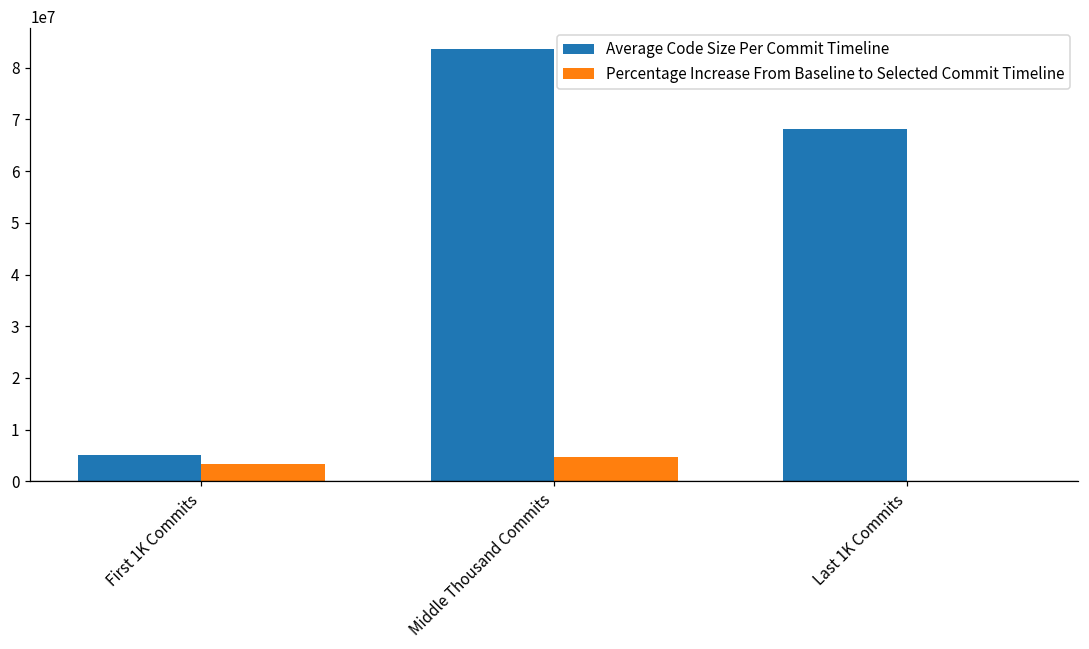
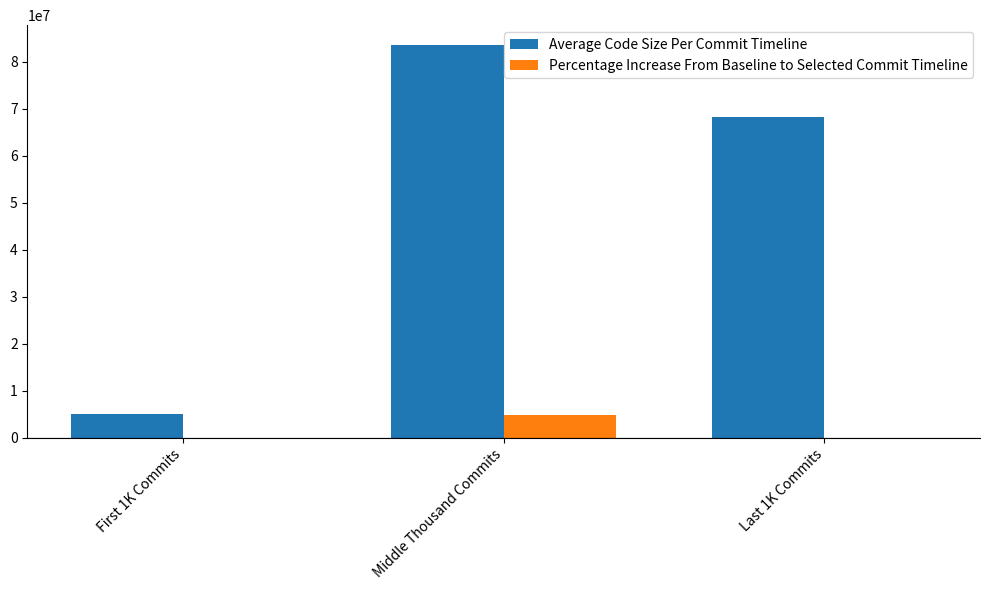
Percentage Increase From Baseline to Selected Commit Timeline, First 1K Commits: 3000000 -> 0
